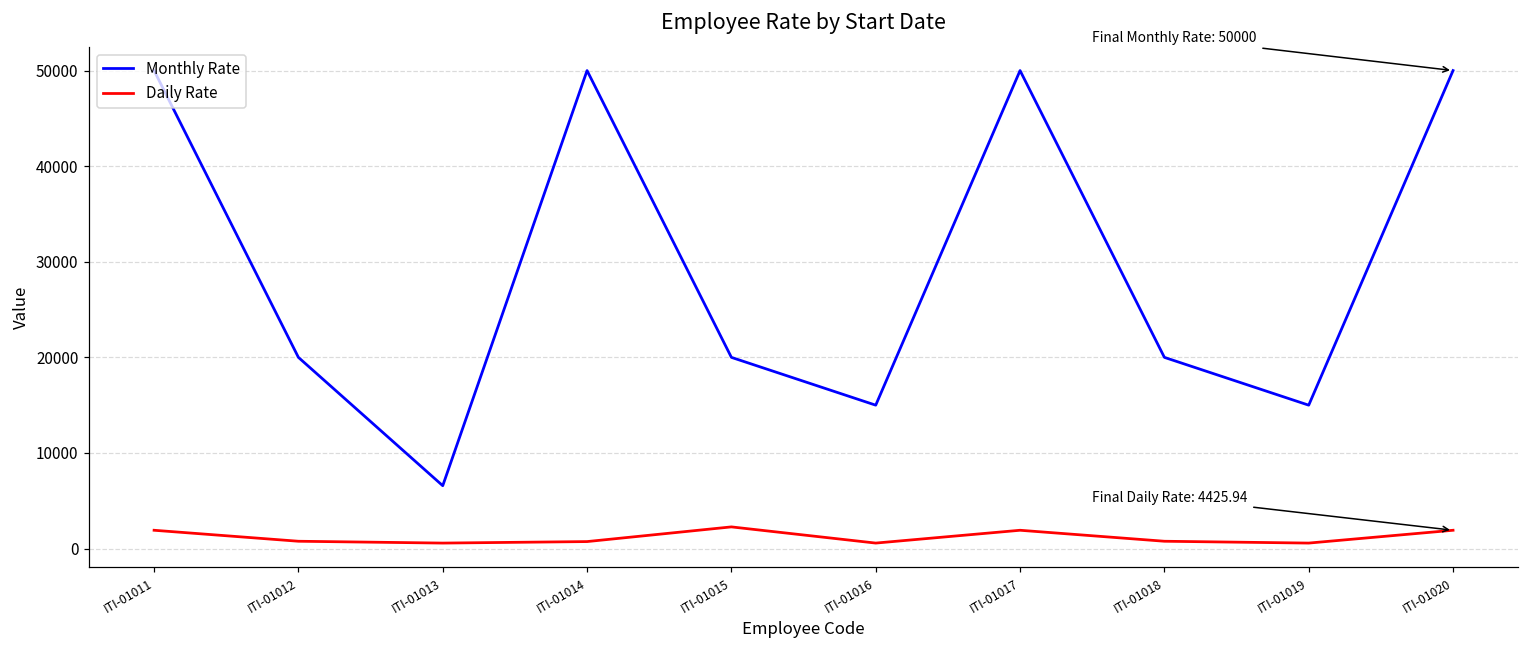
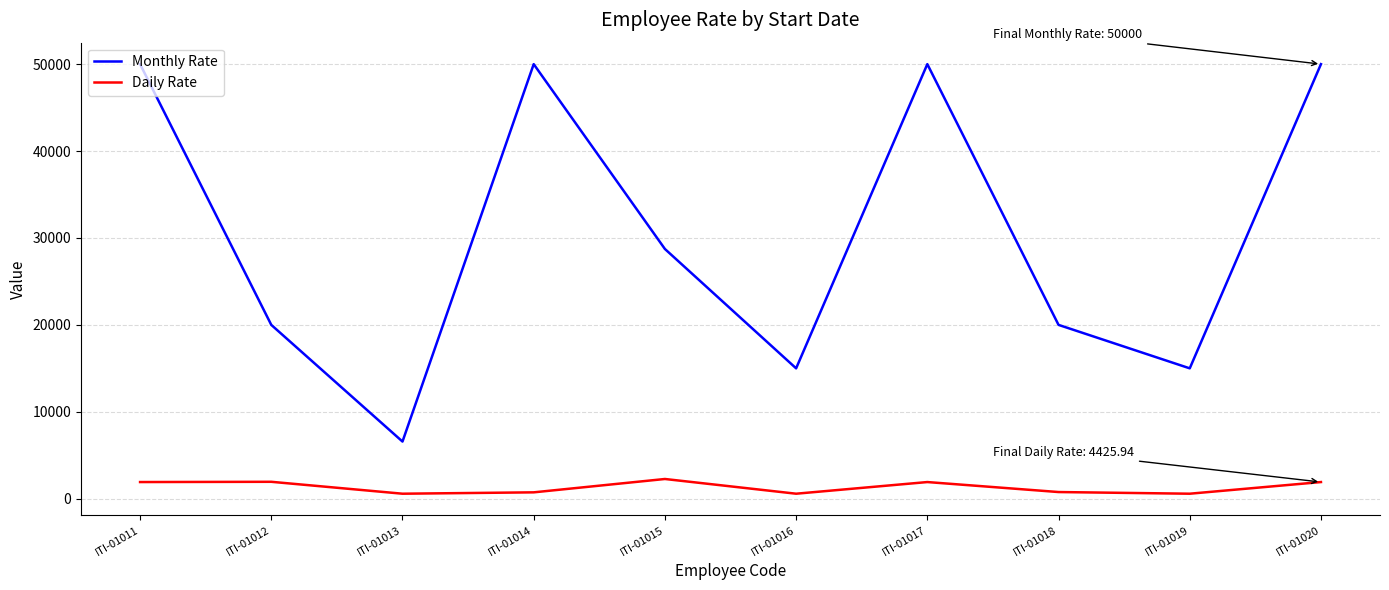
Daily Rate, ITI-01012: 1000 -> 2000
Monthly Rate, ITI-01015: 20000 -> 29000
